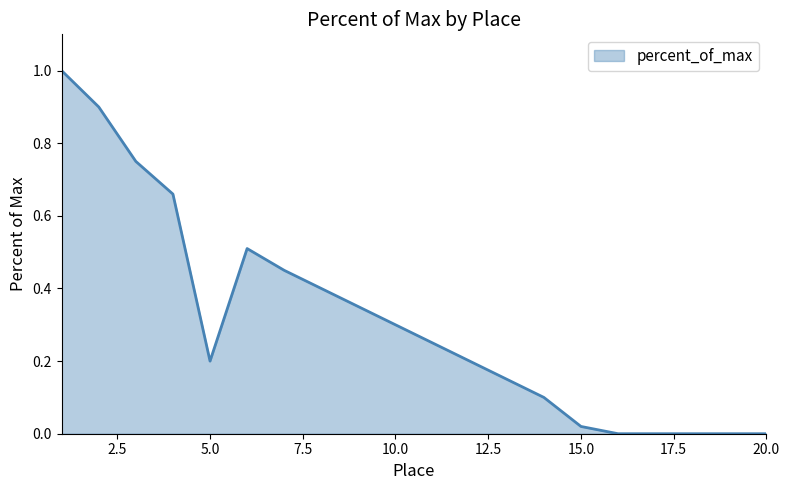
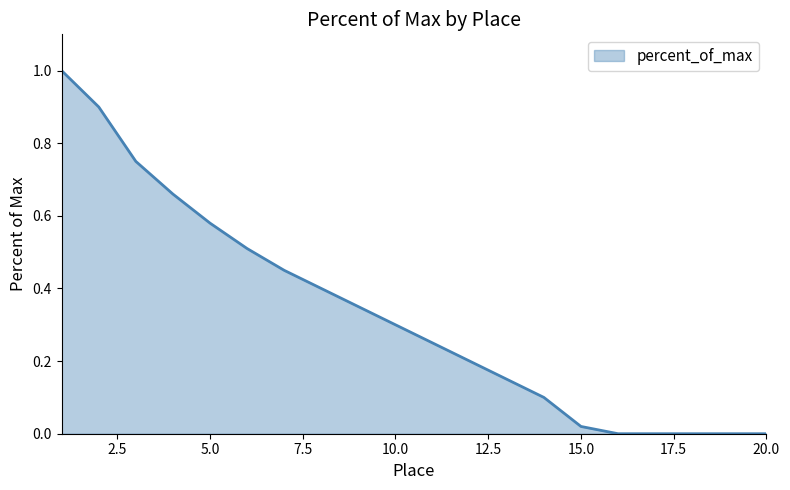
5.0: 0.20 -> 0.58
